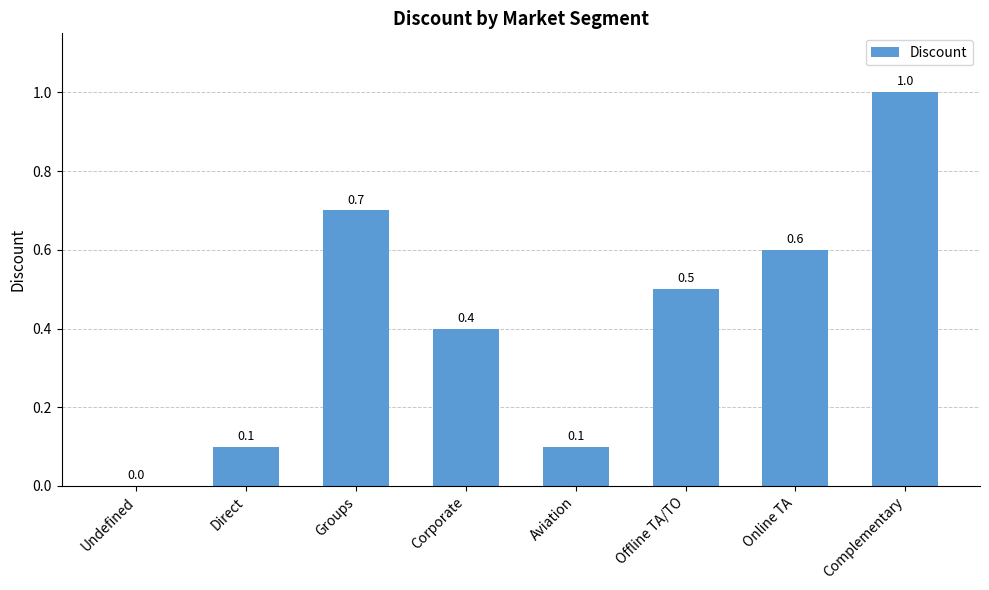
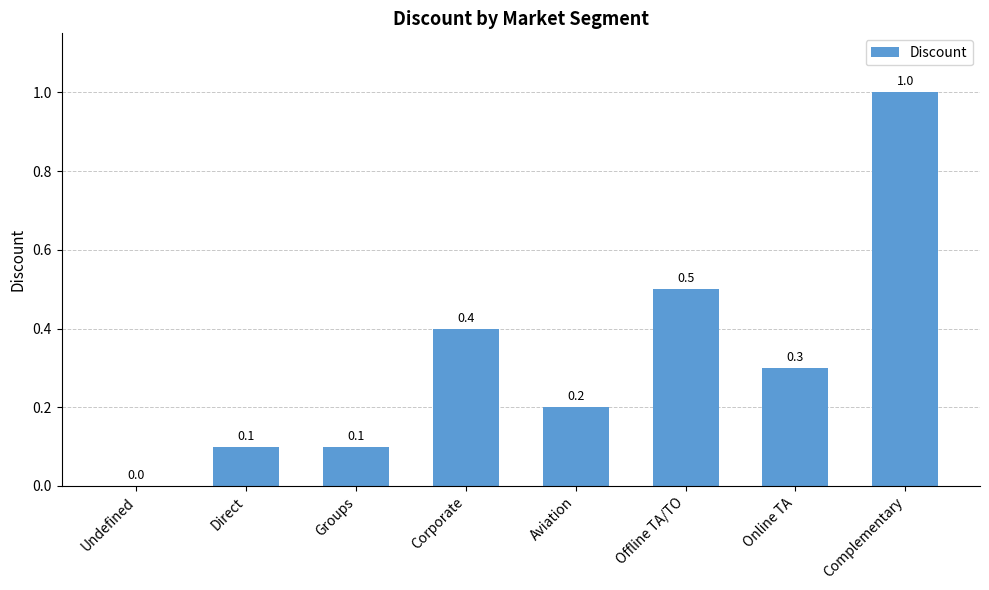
Groups: 0.7 -> 0.1
Aviation: 0.1 -> 0.2
Online TA: 0.6 -> 0.3
